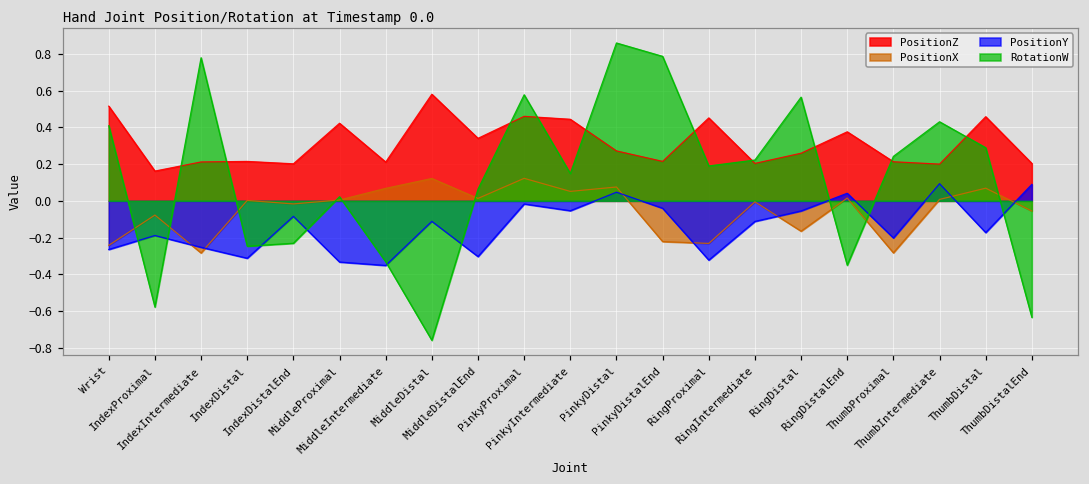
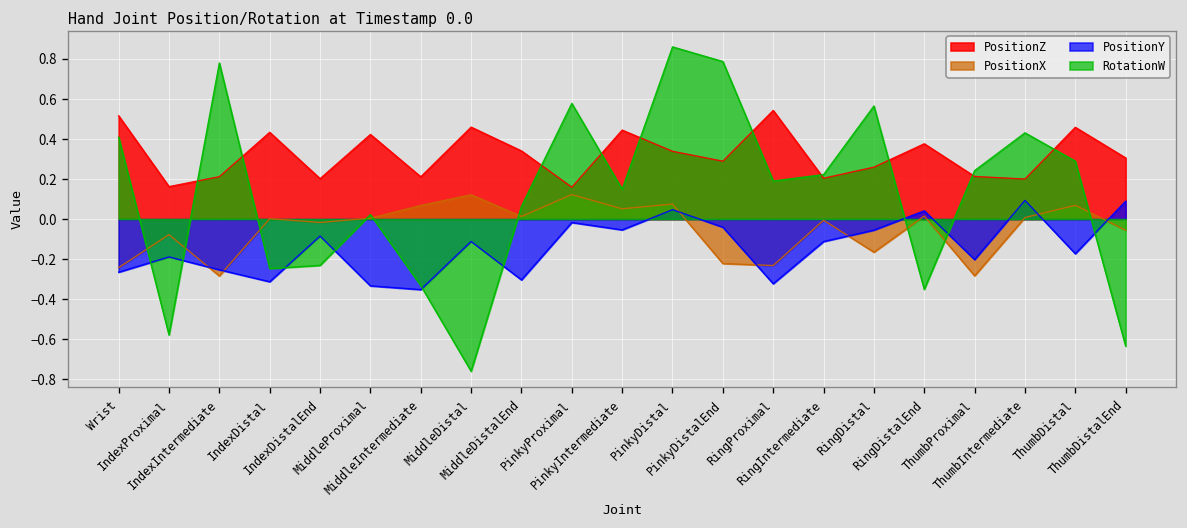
PositionZ, IndexDistal: 0.21 -> 0.43
PositionZ, MiddleDistal: 0.58 -> 0.46
PositionZ, PinkyProximal: 0.46 -> 0.16
PositionZ, PinkyDistal: 0.27 -> 0.34
PositionZ, PinkyDistalEnd: 0.21 -> 0.29
PositionZ, RingProximal: 0.45 -> 0.54
PositionZ, ThumbDistalEnd: 0.20 -> 0.31
